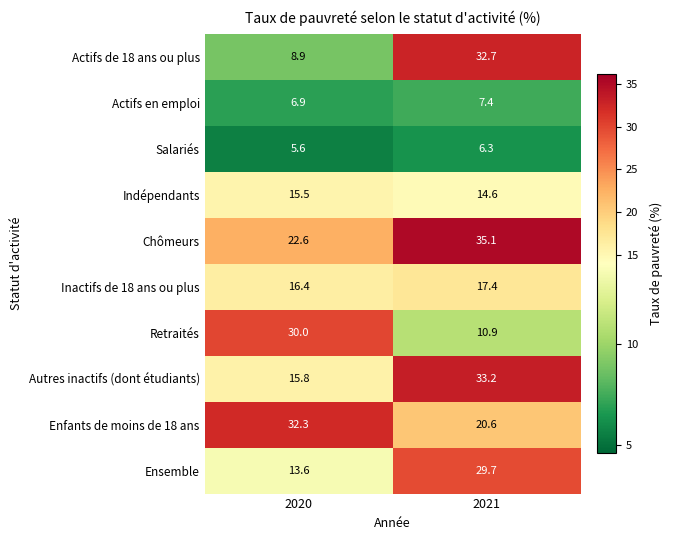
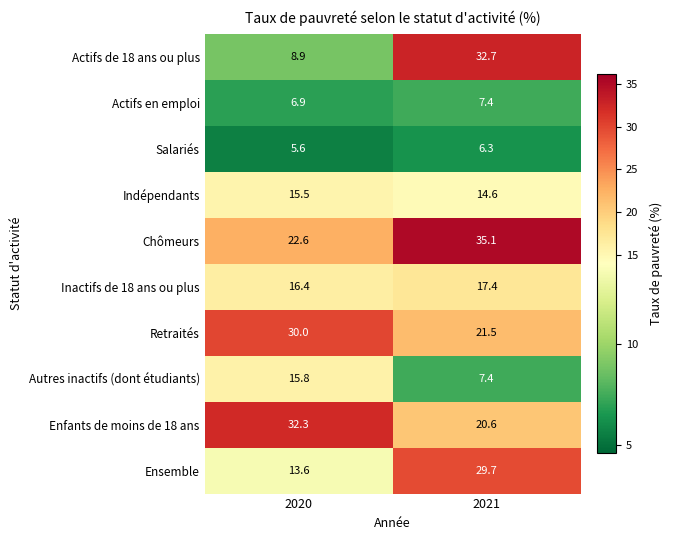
Retraités, 2021: 10.9 -> 21.5
Autres inactifs (dont étudiants), 2021: 33.2 -> 7.4
